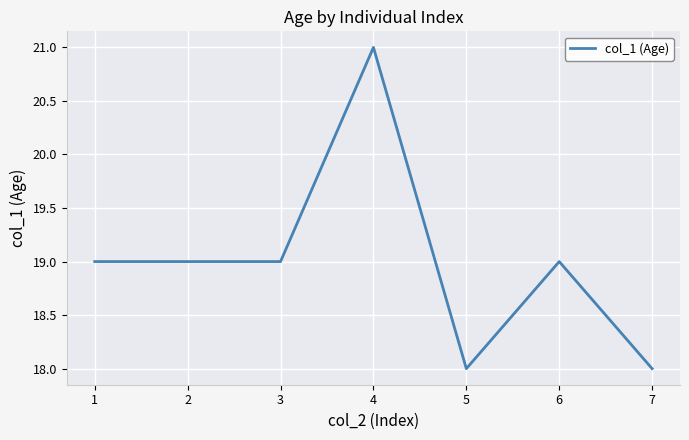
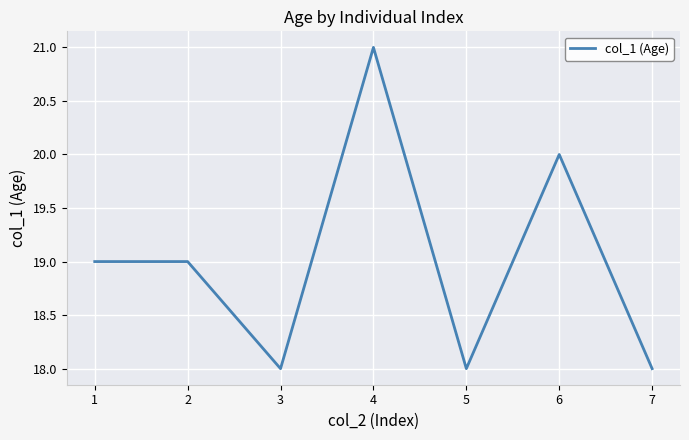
3: 19 -> 18
6: 19 -> 20
